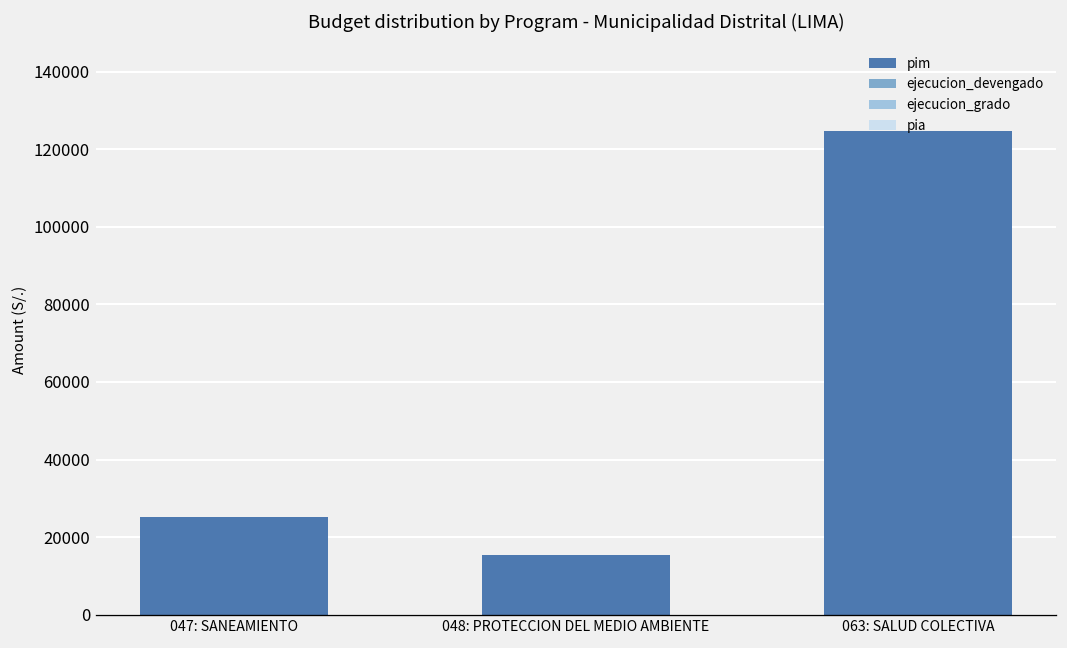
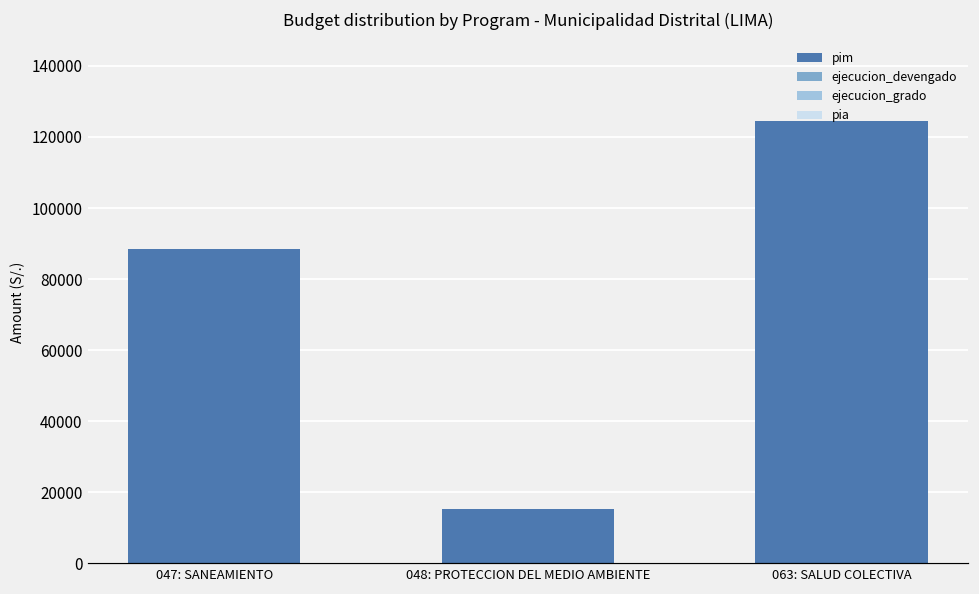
pim, 047: SANEAMIENTO: 25000 -> 88000
